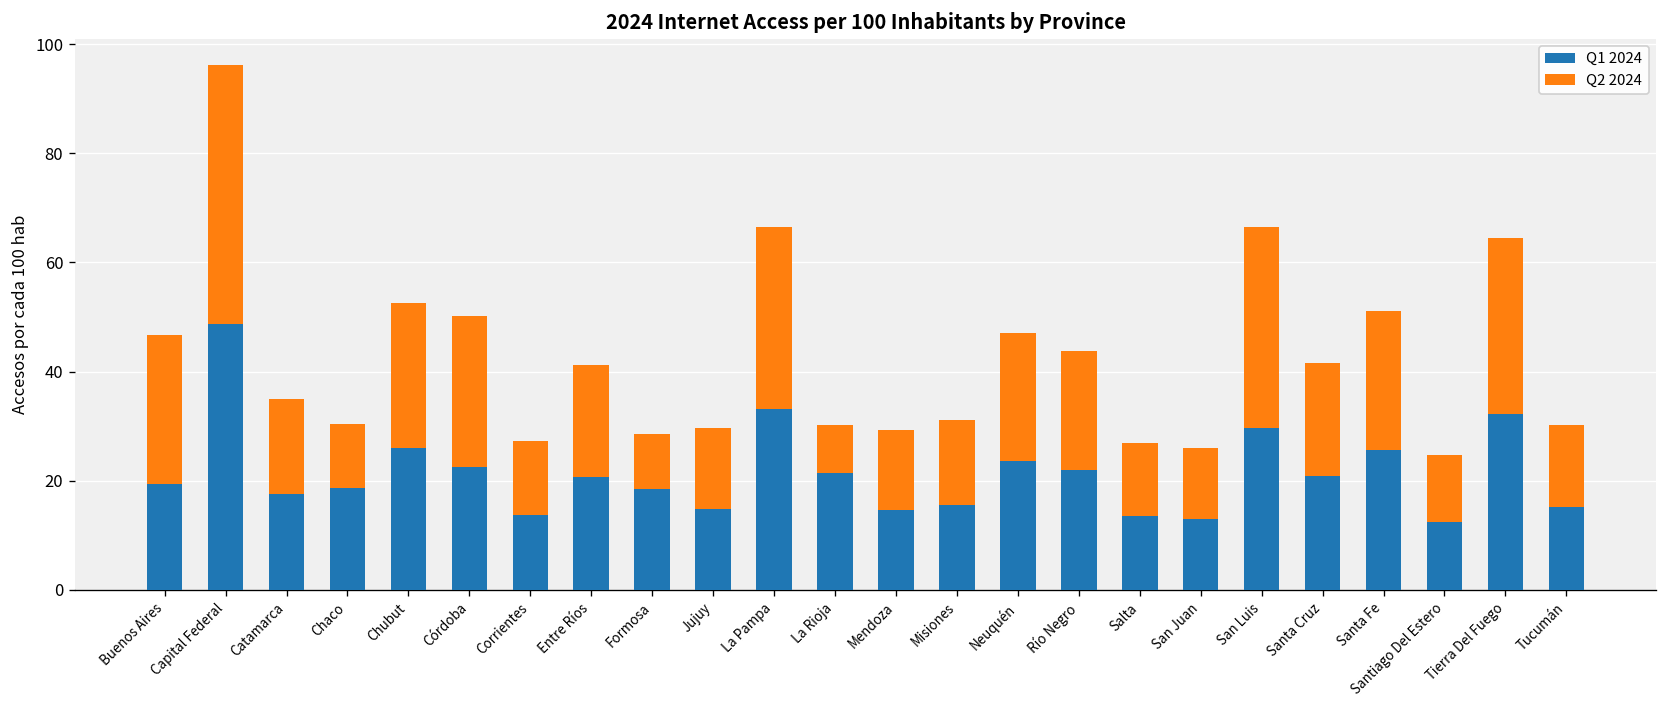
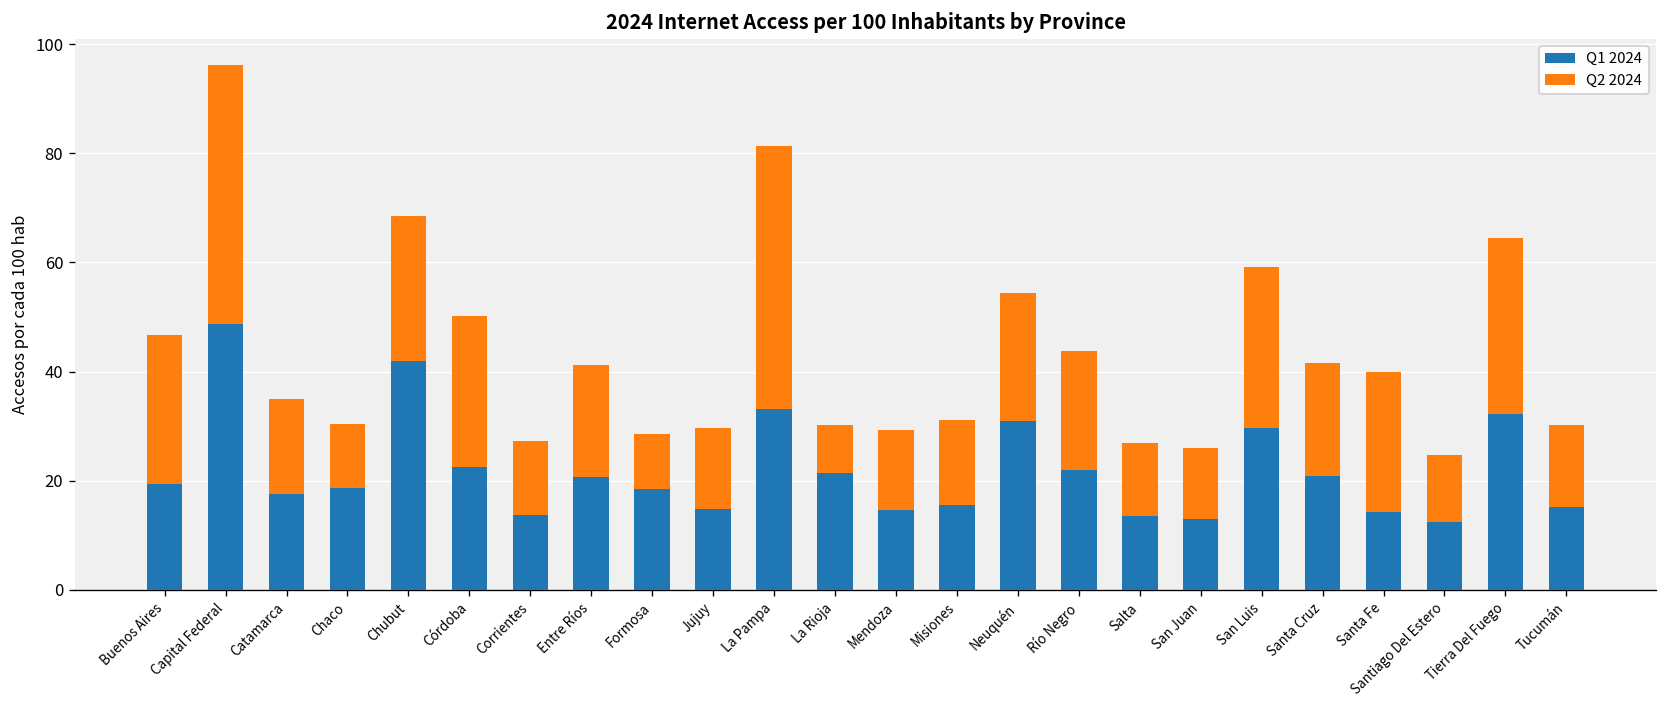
Q1 2024, Chubut: 26 -> 42
Q2 2024, La Pampa: 33 -> 48
Q1 2024, Neuquén: 24 -> 31
Q2 2024, San Luis: 37 -> 30
Q1 2024, Santa Fe: 26 -> 14
